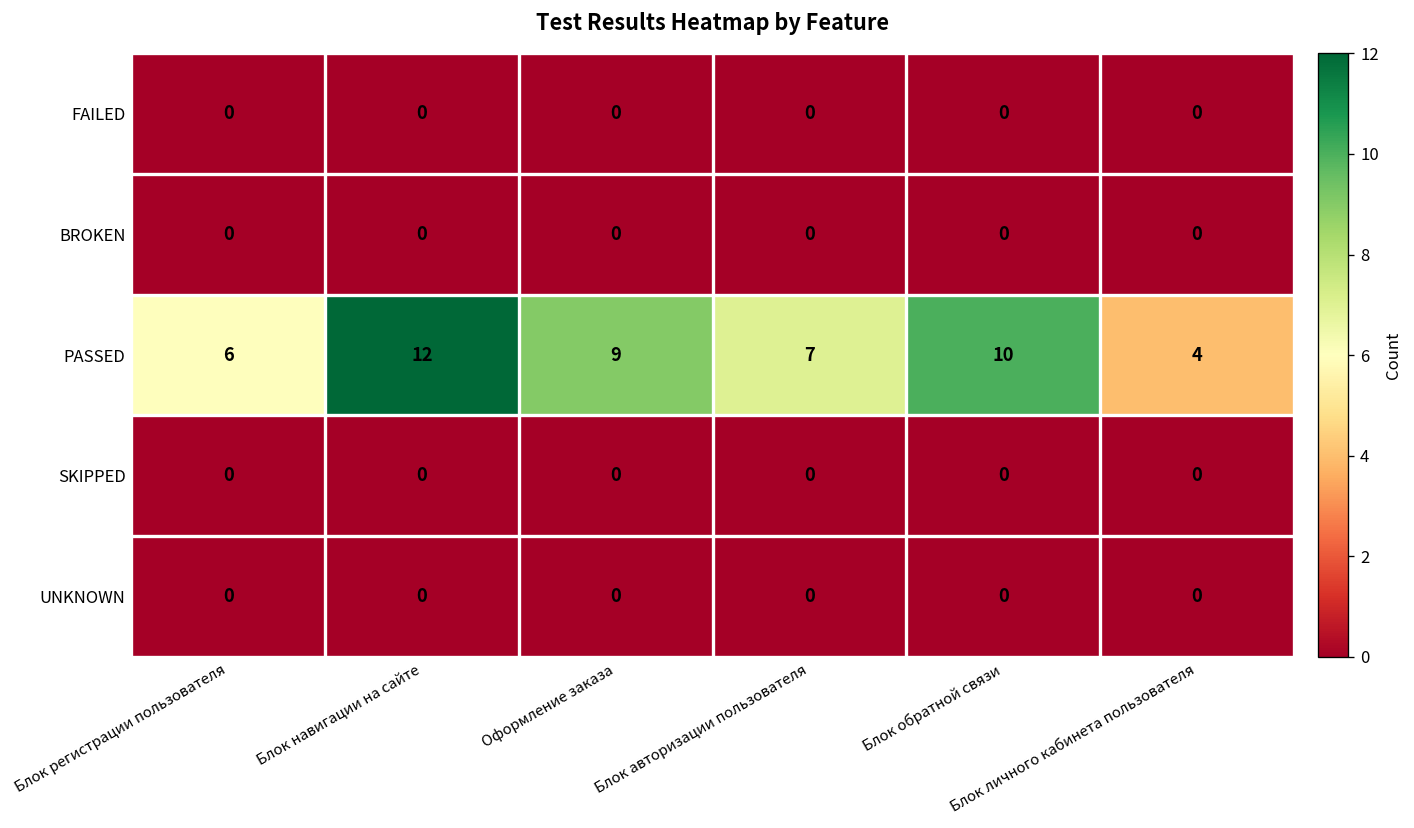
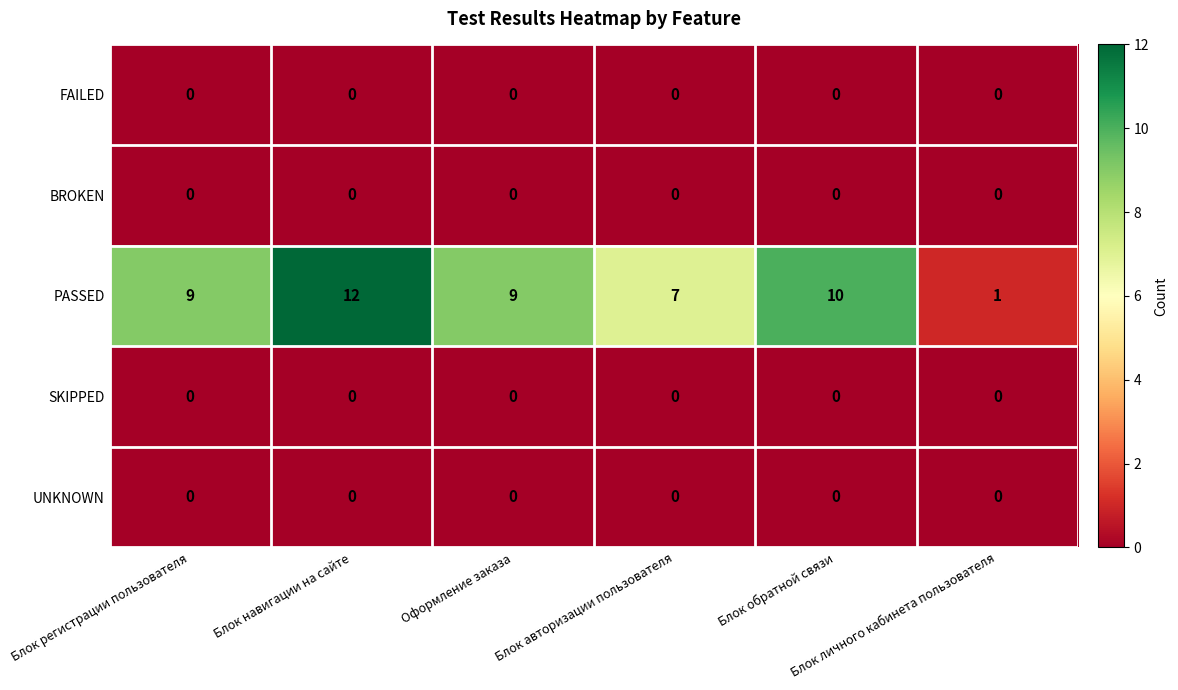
PASSED, Блок регистрации пользователя: 6 -> 9
PASSED, Блок личного кабинета пользователя: 4 -> 1
